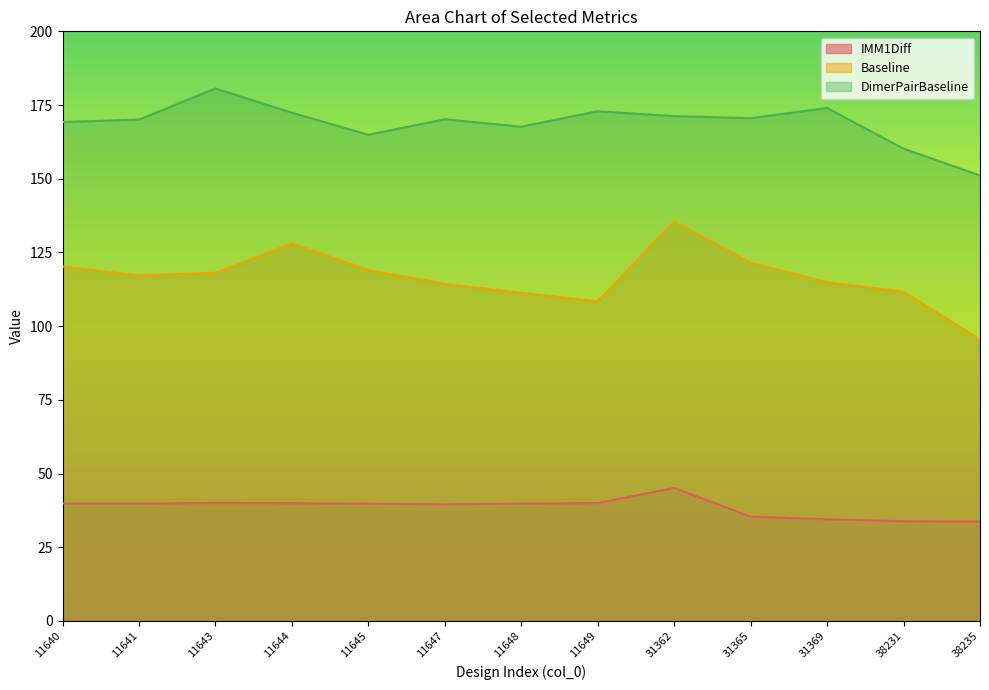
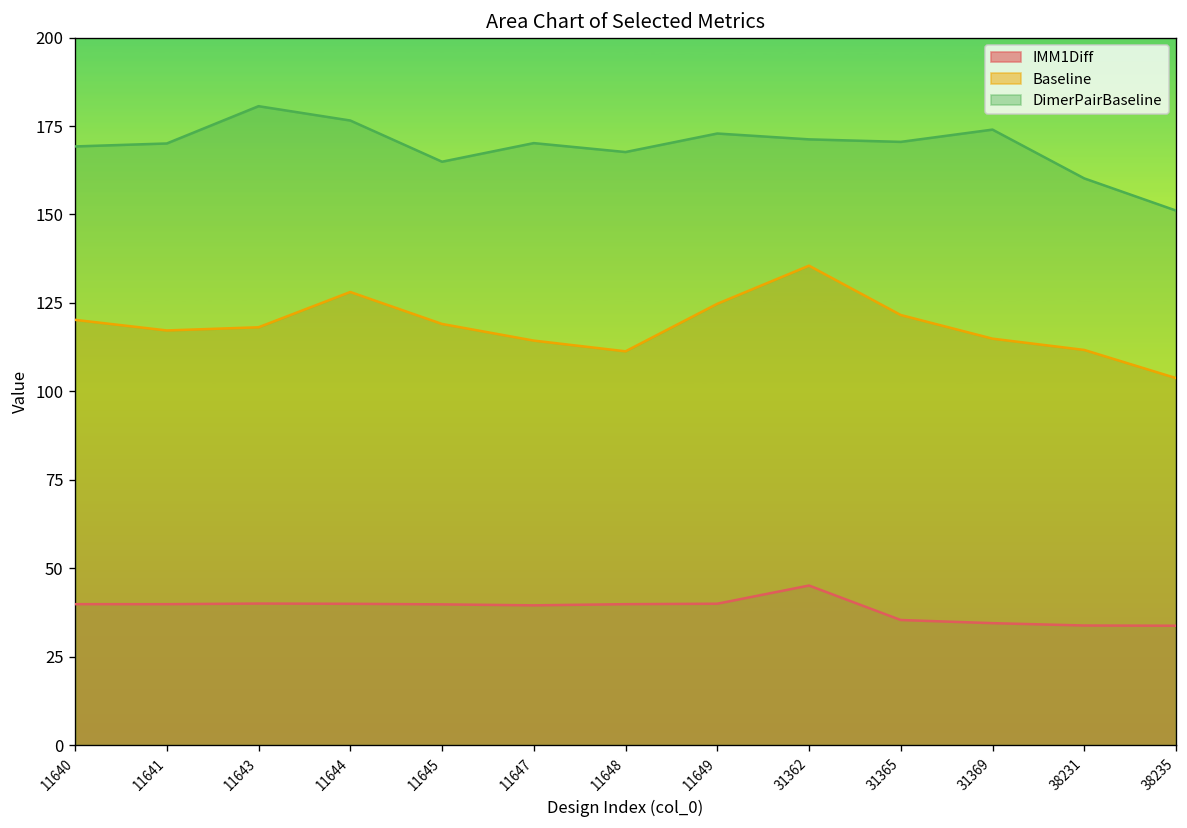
DimerPairBaseline, 11644: 172 -> 177
Baseline, 11649: 108 -> 125
Baseline, 38235: 96 -> 104
